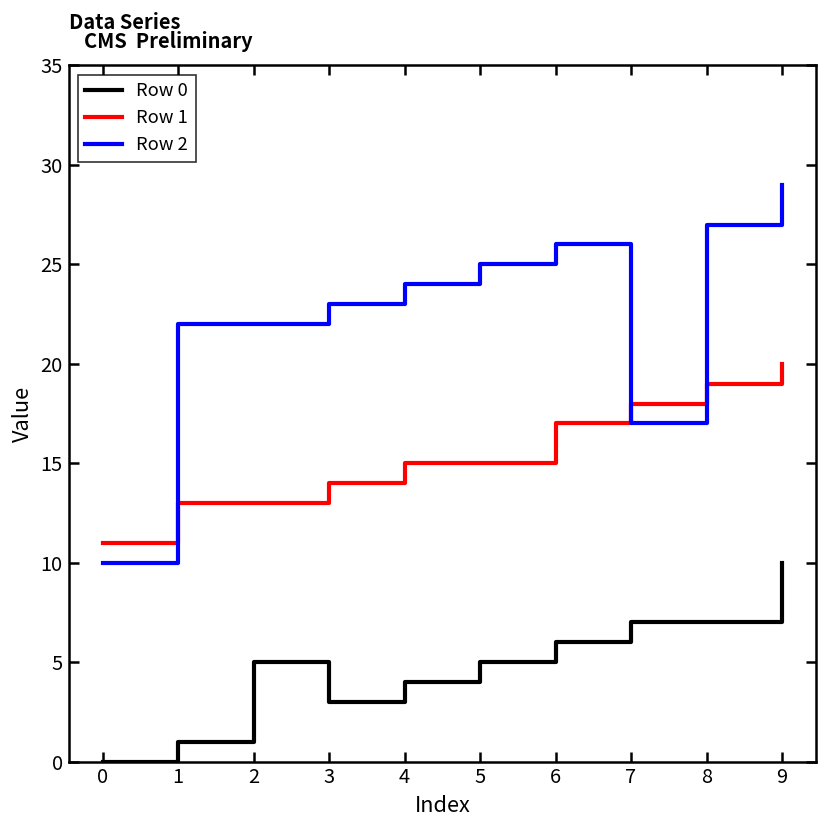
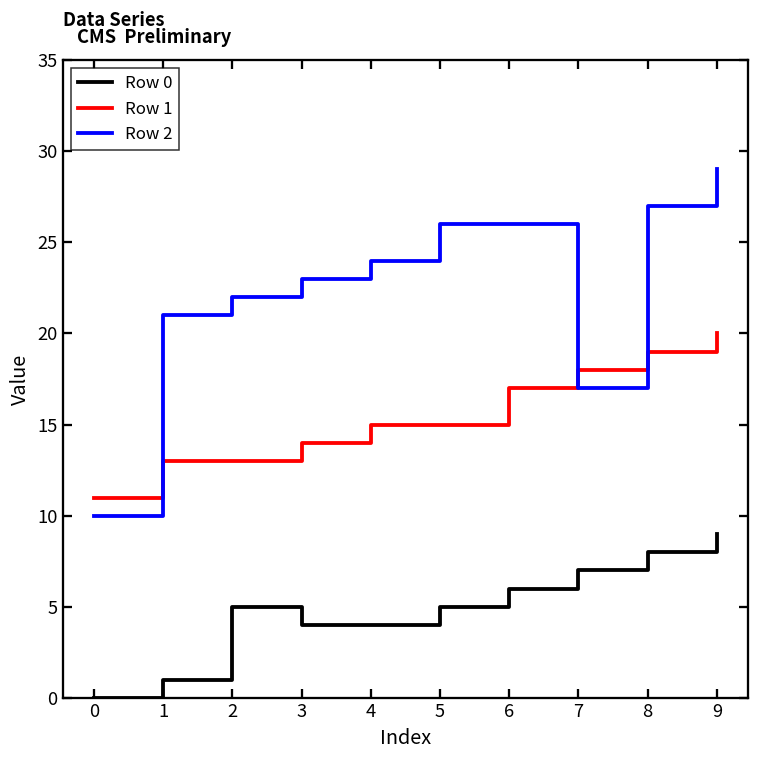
Row 2, 1: 22 -> 21
Row 0, 3: 3 -> 4
Row 2, 5: 25 -> 26
Row 0, 8: 7 -> 8
Row 0, 9: 10 -> 9
